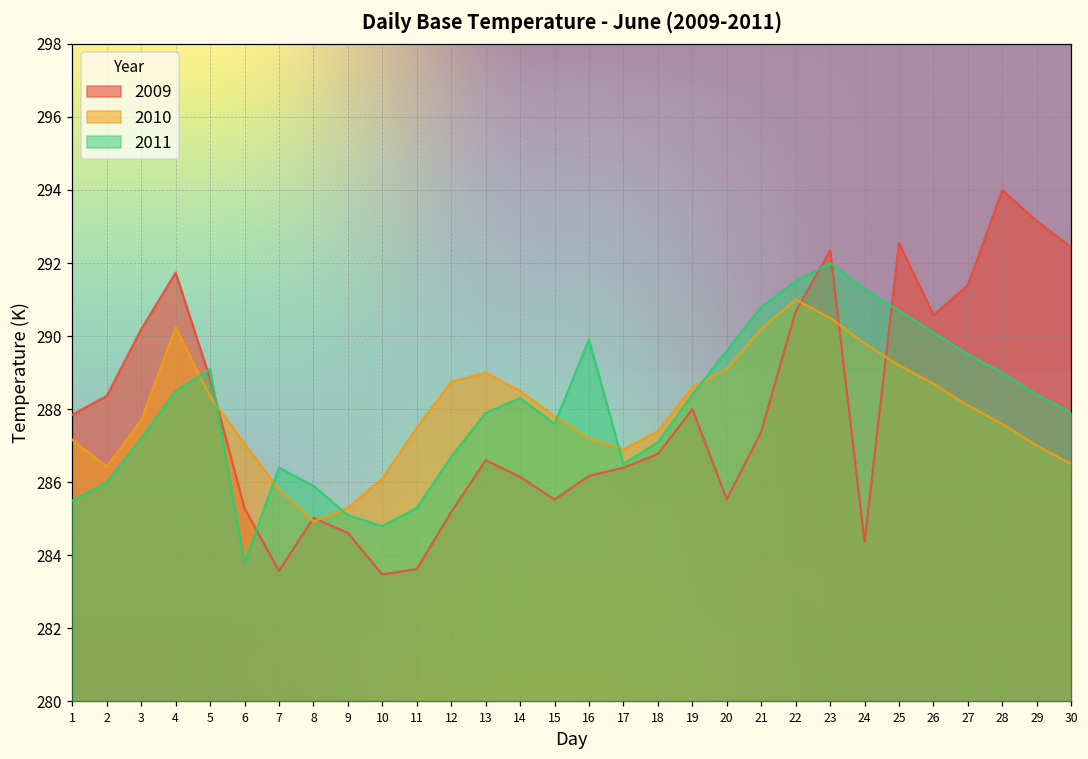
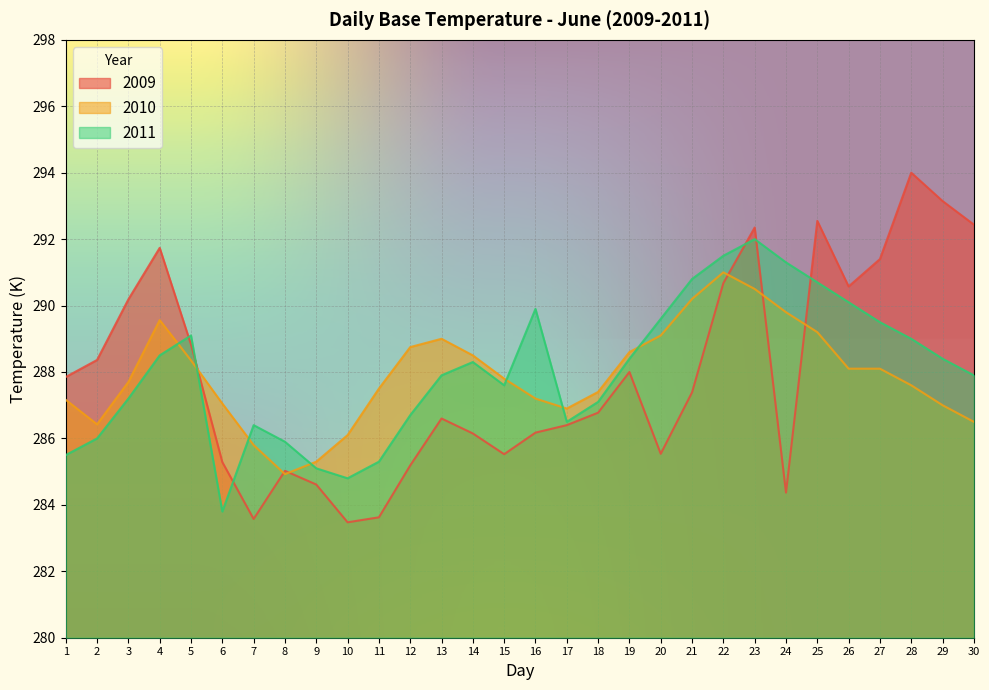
2010, 4: 290.2 -> 289.6
2010, 26: 288.7 -> 288.1
